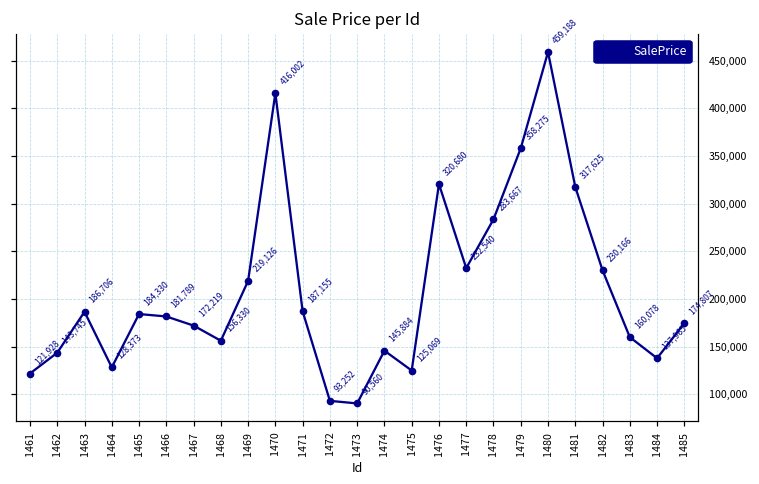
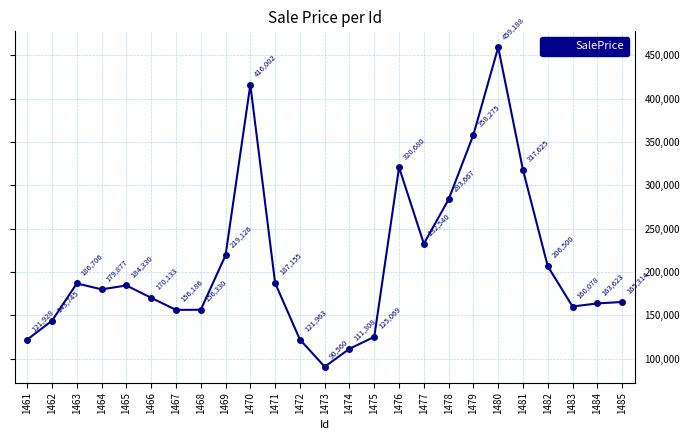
1464: 128,373 -> 179,877
1466: 181,789 -> 170,133
1467: 172,219 -> 156,186
1472: 93,252 -> 121,963
1474: 145,884 -> 111,308
1482: 230,166 -> 206,500
1484: 137,965 -> 163,623
1485: 174,807 -> 165,314
